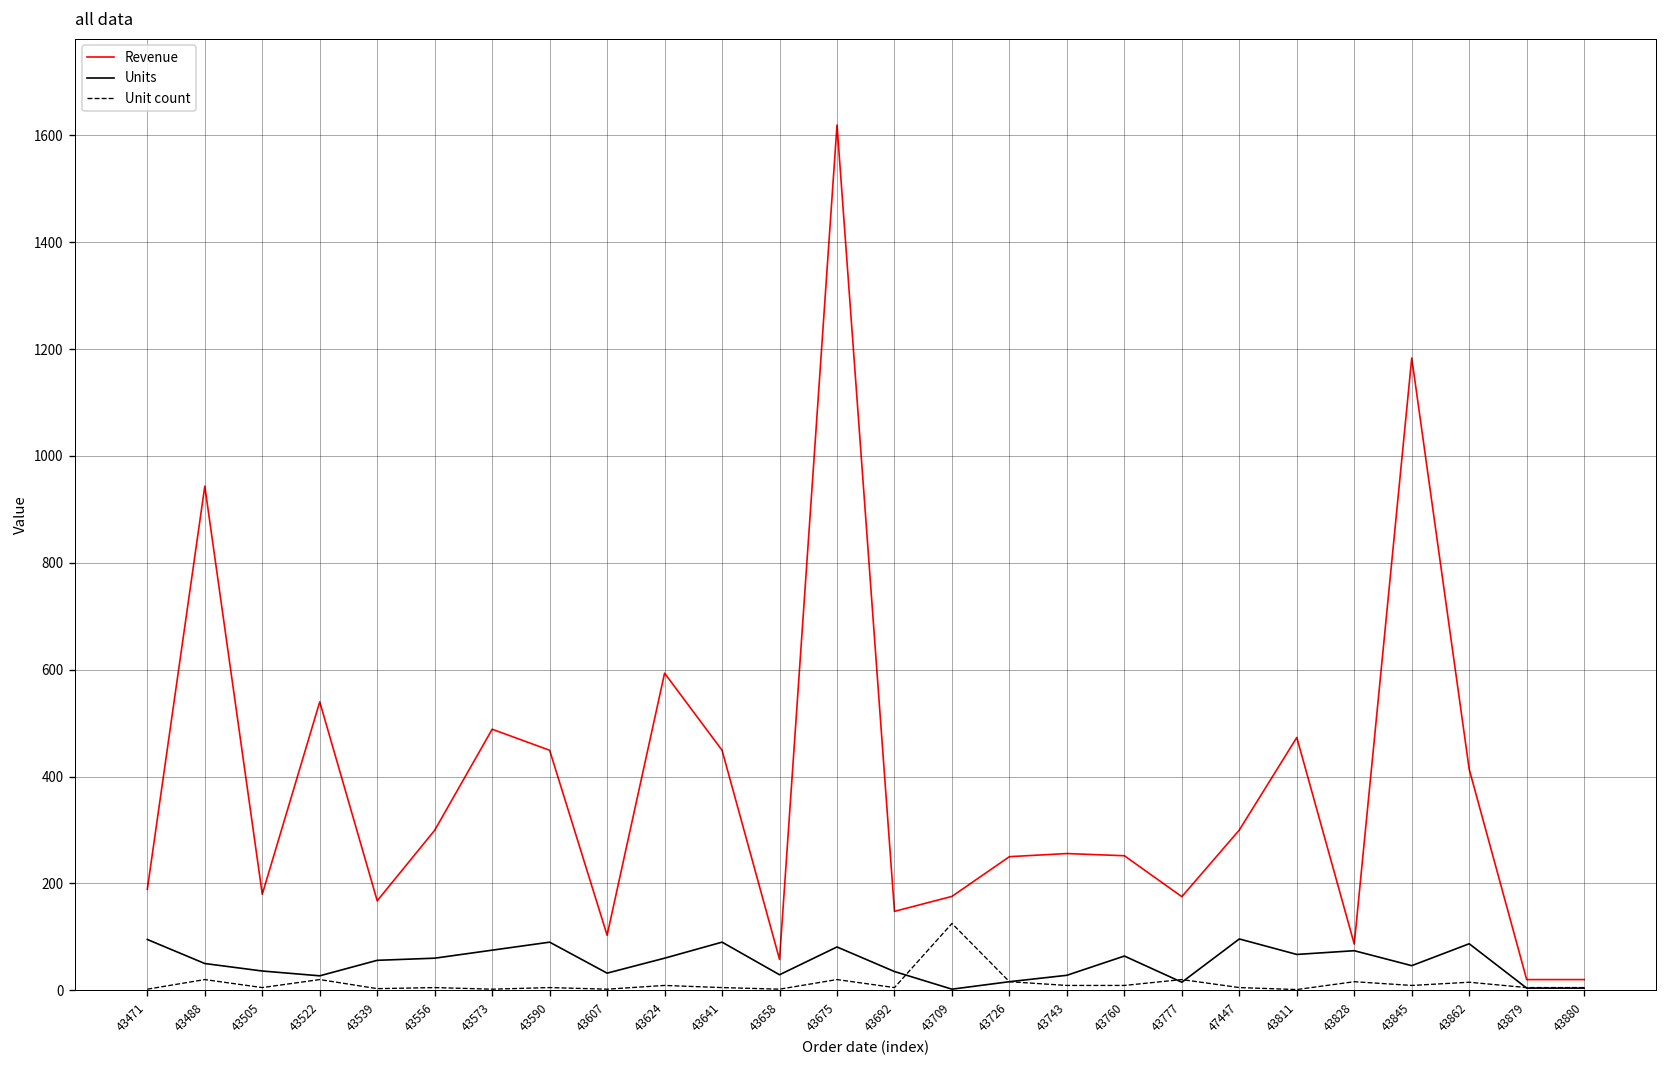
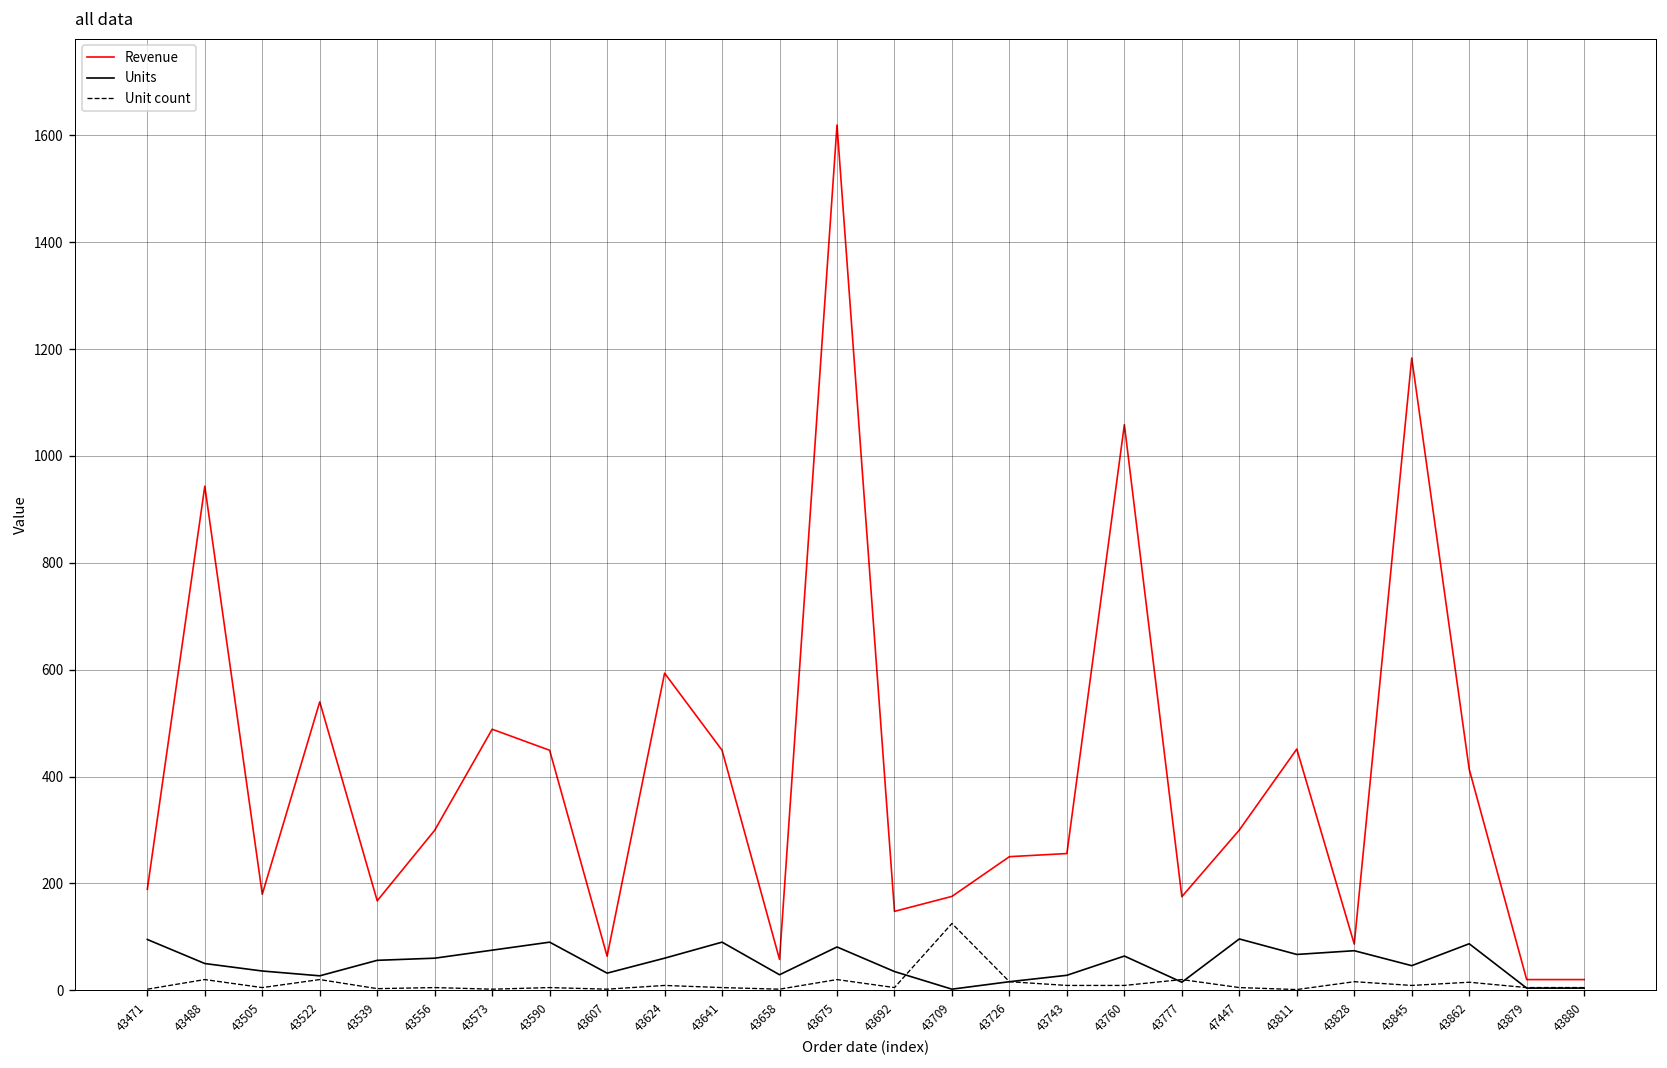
Revenue, 43607: 100 -> 60
Revenue, 43760: 250 -> 1060
Revenue, 43811: 470 -> 450
